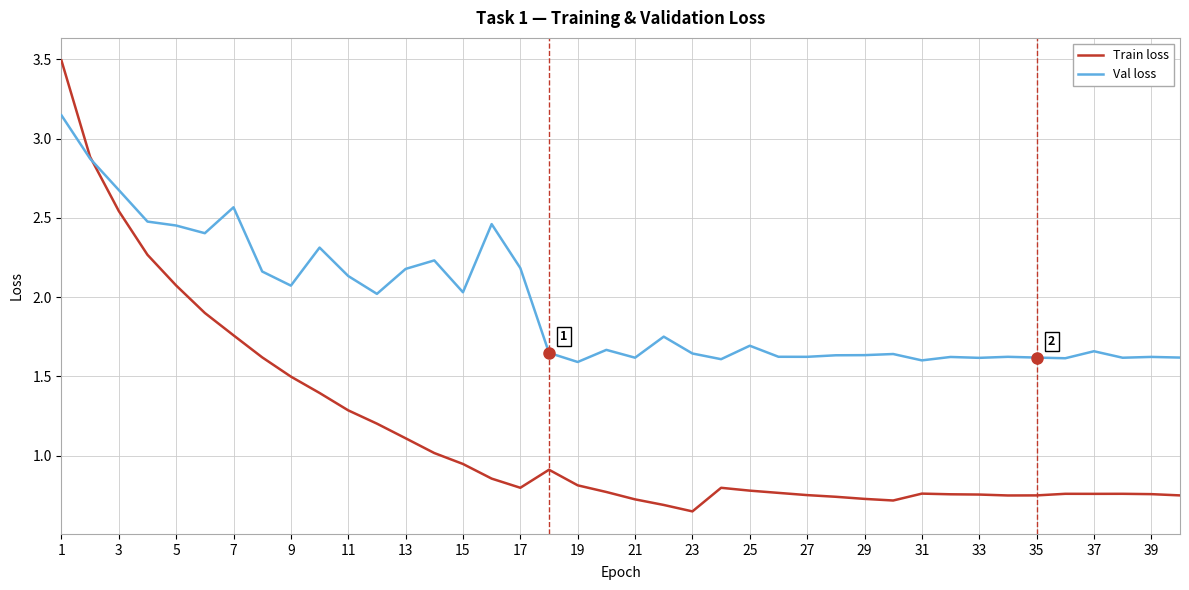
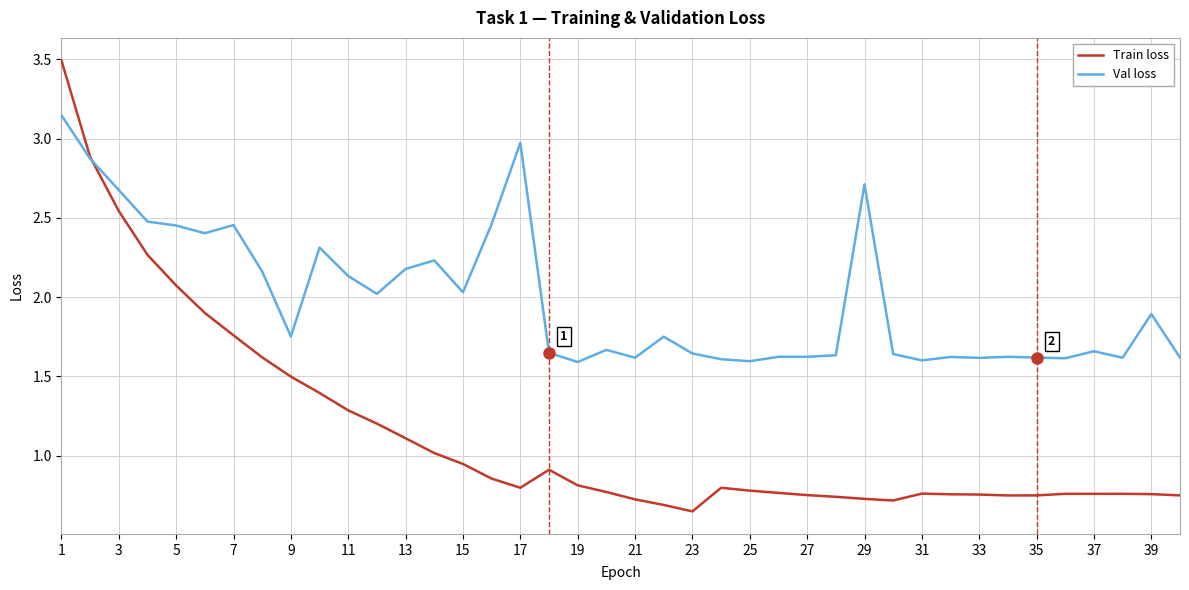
Val loss, 7: 2.57 -> 2.45
Val loss, 9: 2.07 -> 1.75
Val loss, 17: 2.18 -> 2.97
Val loss, 25: 1.69 -> 1.60
Val loss, 29: 1.63 -> 2.71
Val loss, 39: 1.62 -> 1.89
